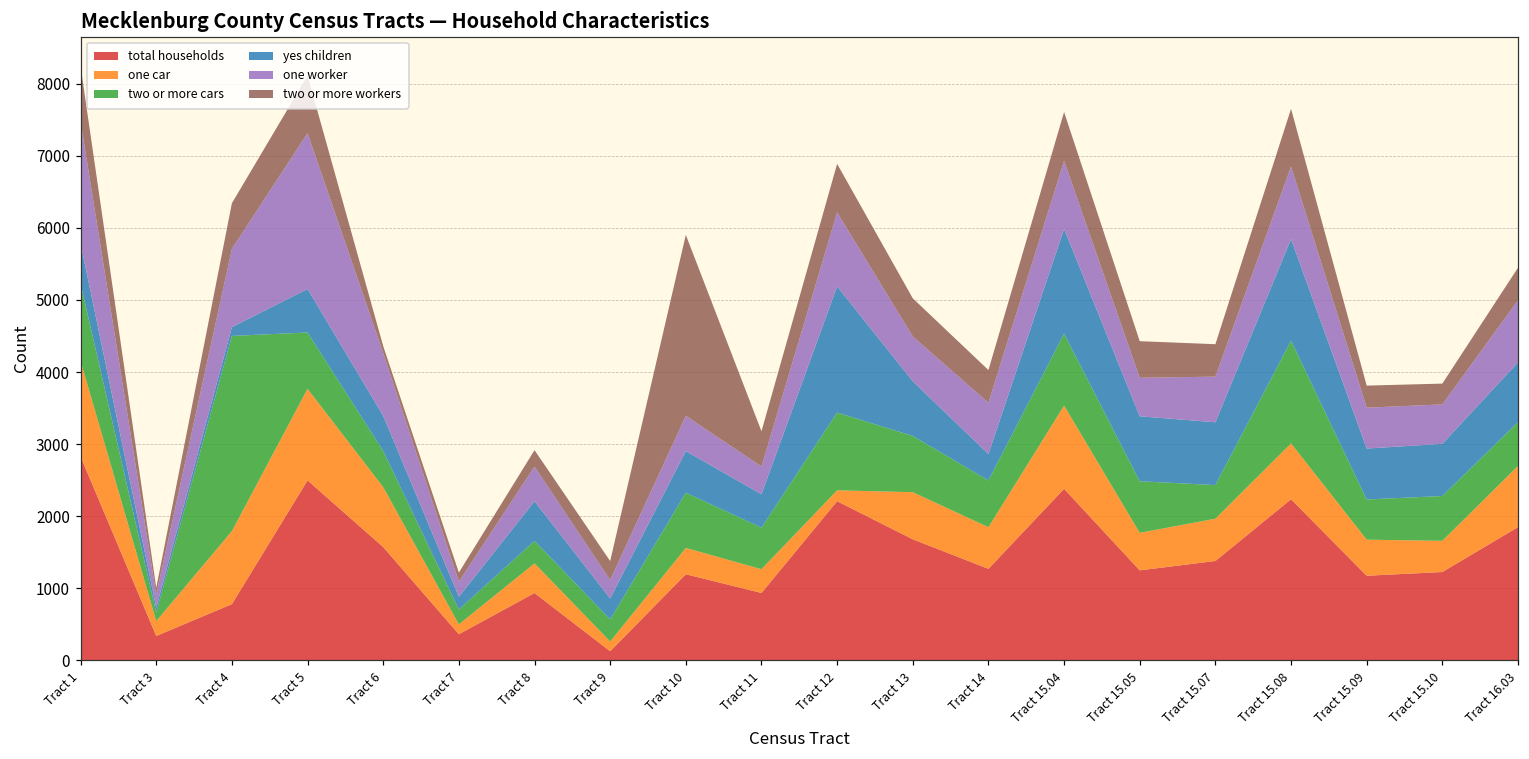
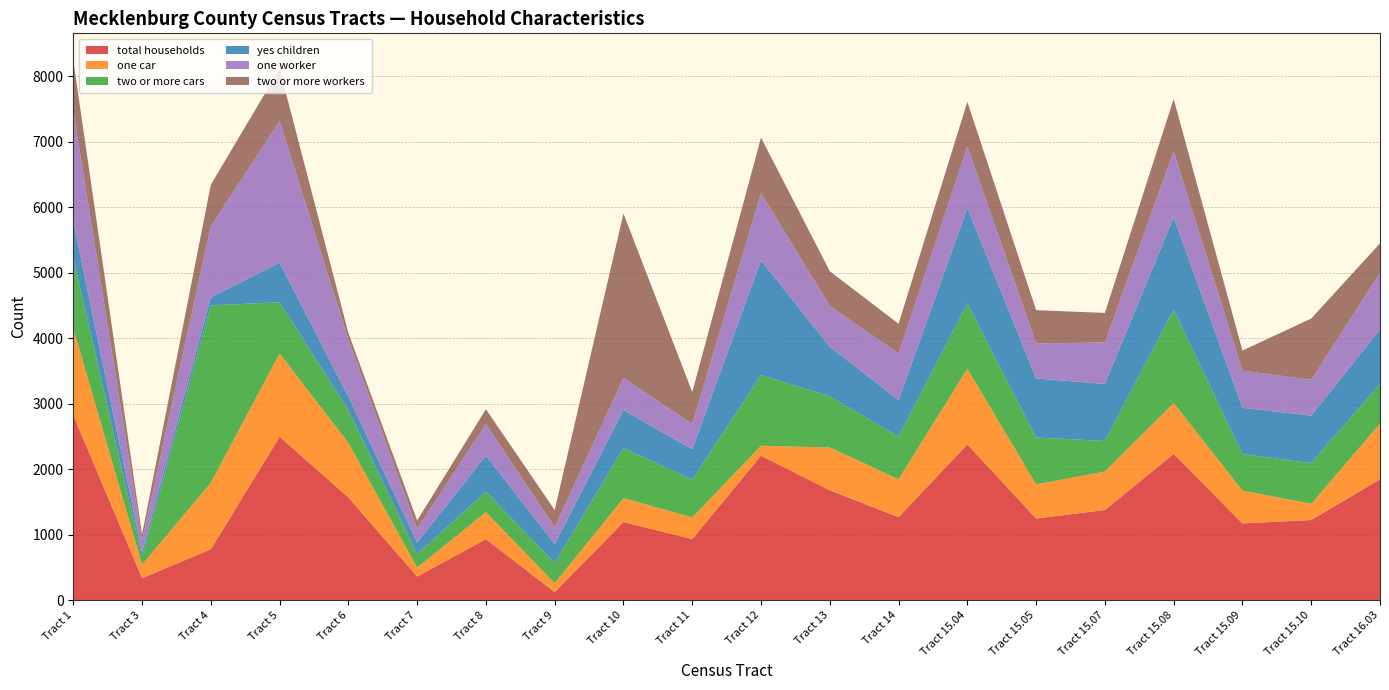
yes children, Tract 6: 500 -> 200
two or more workers, Tract 12: 700 -> 800
yes children, Tract 14: 400 -> 600
one car, Tract 15.10: 400 -> 200
two or more workers, Tract 15.10: 300 -> 900
